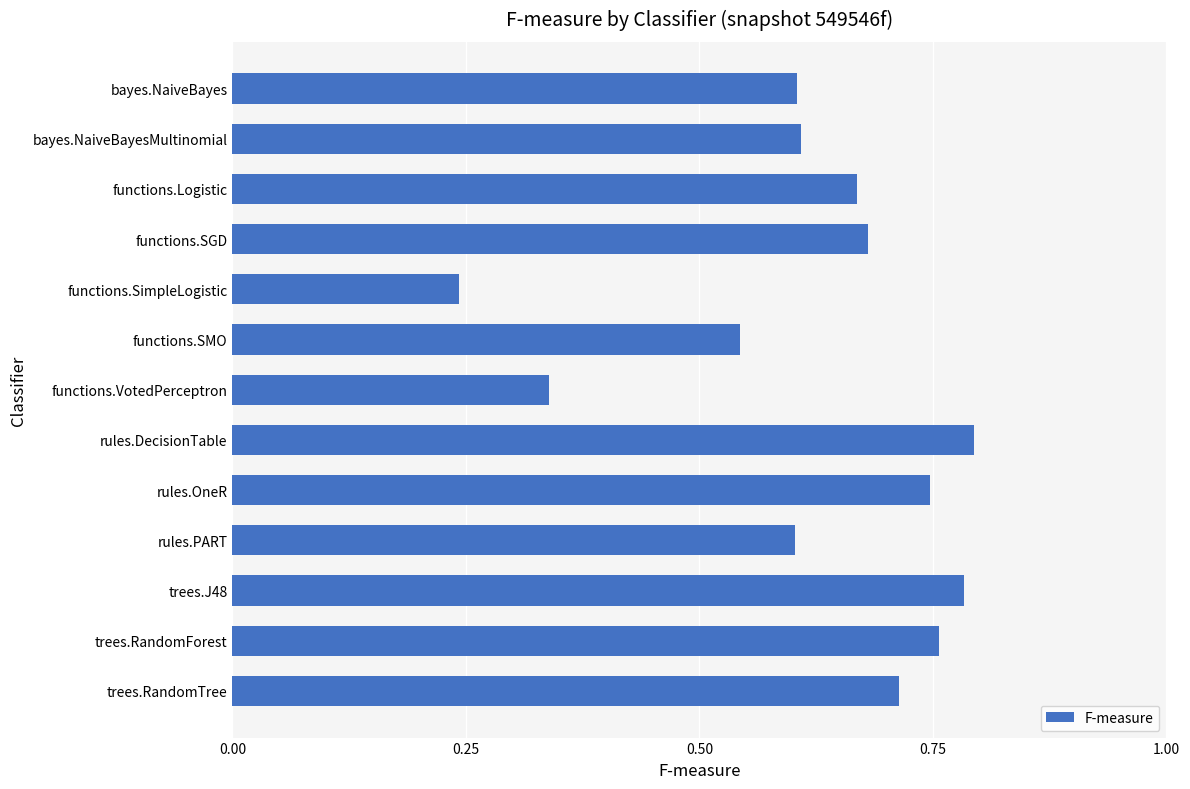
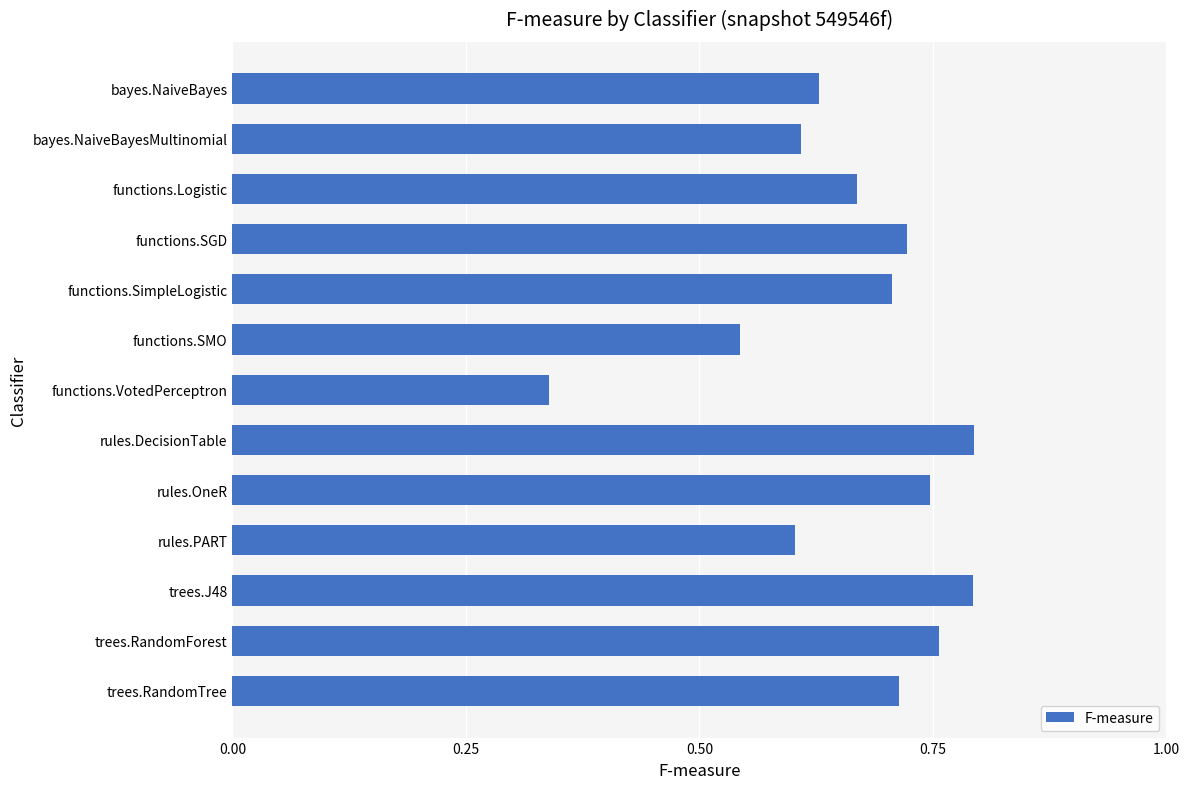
bayes.NaiveBayes: 0.60 -> 0.63
functions.SGD: 0.68 -> 0.72
functions.SimpleLogistic: 0.24 -> 0.71
trees.J48: 0.78 -> 0.79
